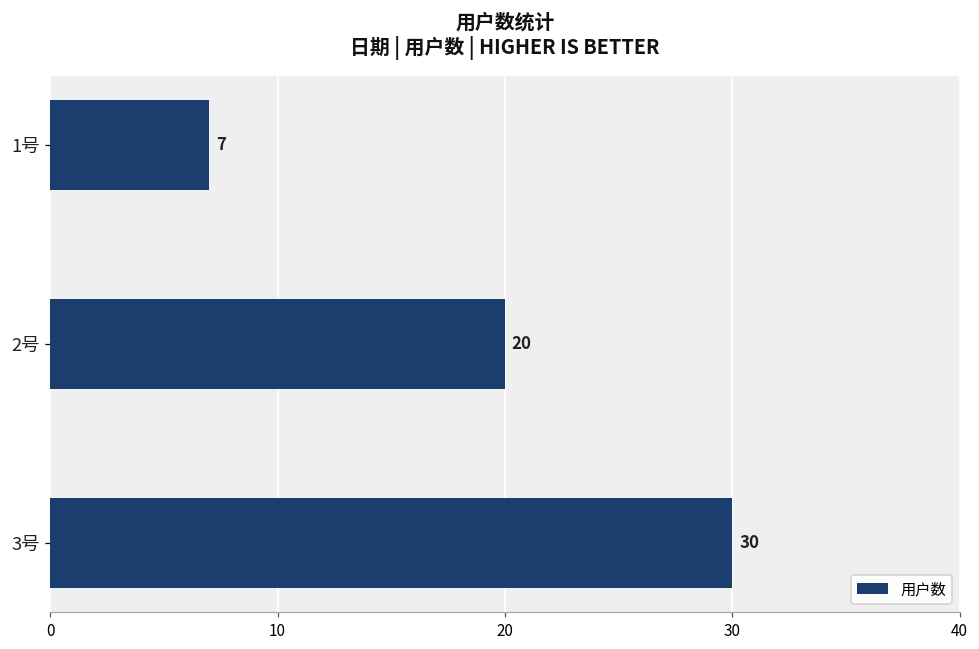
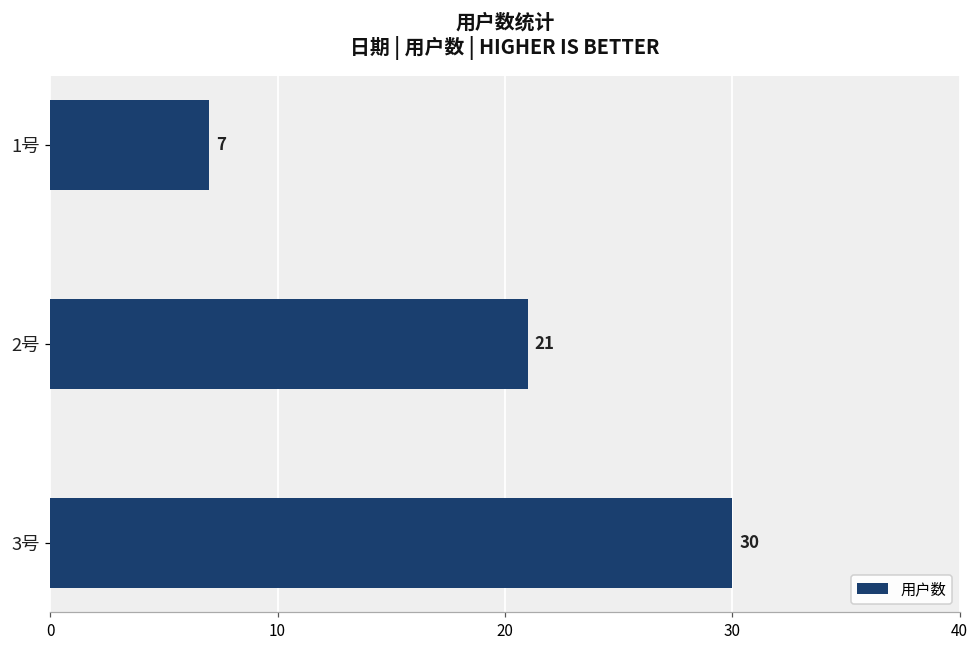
2号: 20 -> 21
